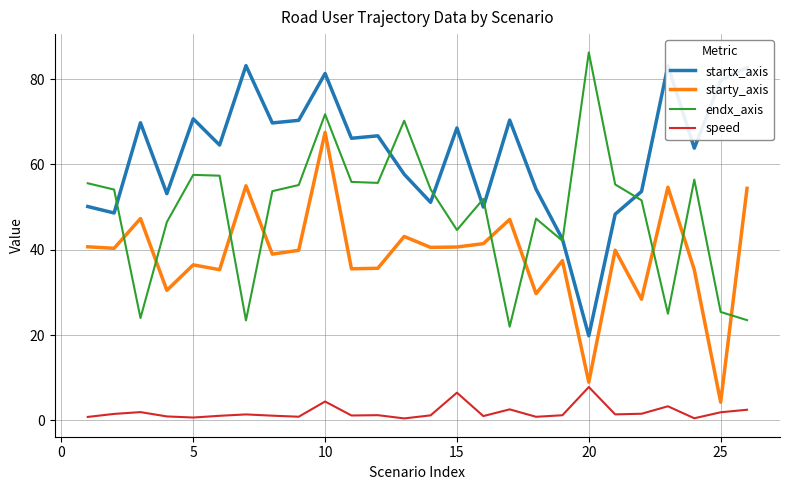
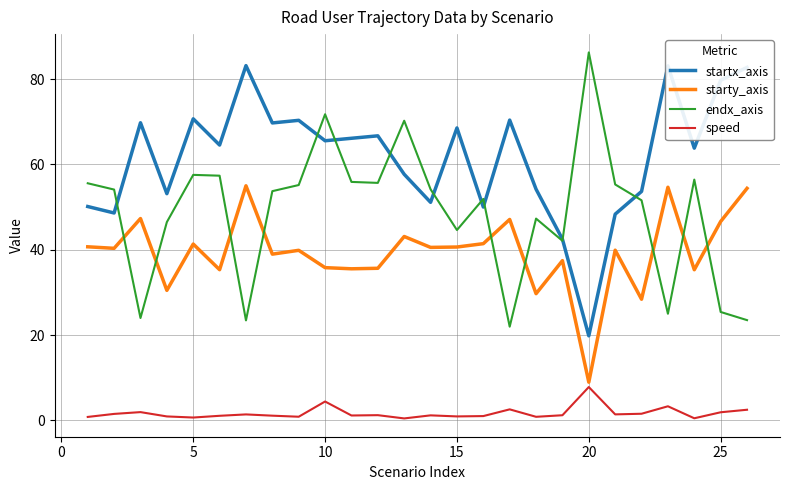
starty_axis, 5: 36 -> 41
startx_axis, 10: 81 -> 66
starty_axis, 10: 68 -> 36
speed, 15: 7 -> 1
starty_axis, 25: 4 -> 47
